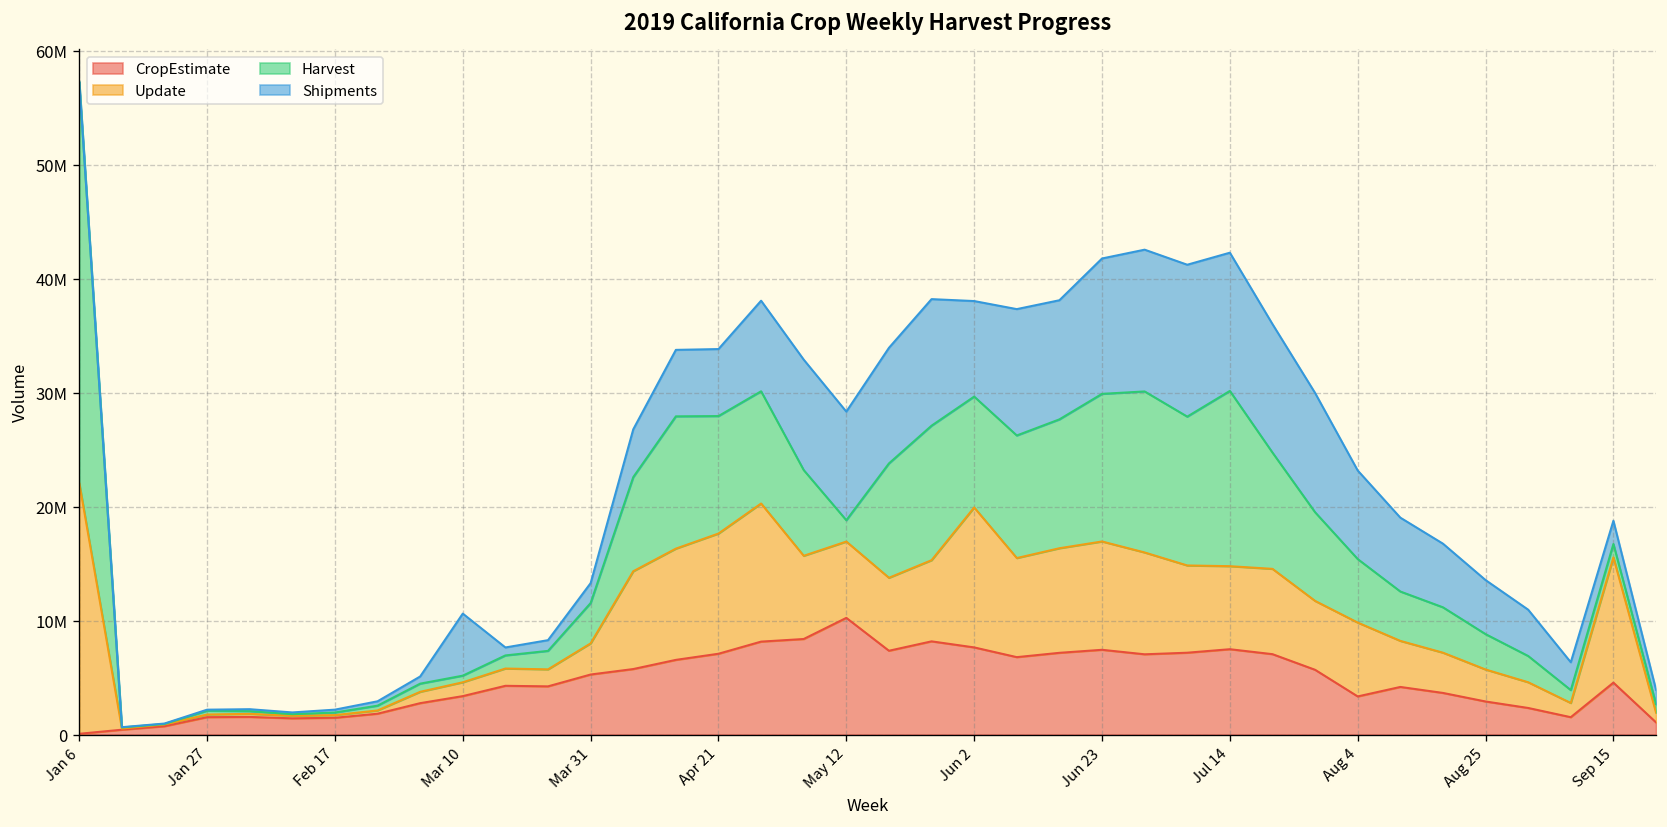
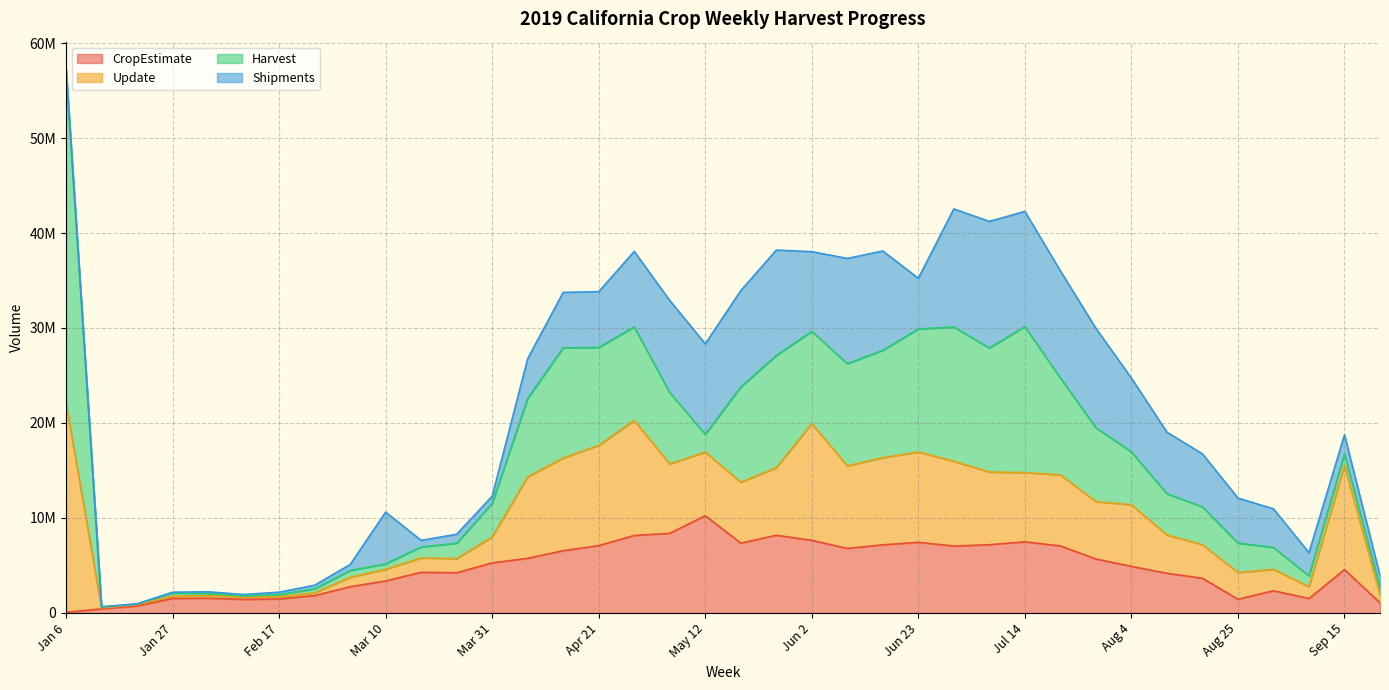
Shipments, Mar 31: 2000000 -> 1000000
Shipments, Jun 23: 12000000 -> 5000000
CropEstimate, Aug 4: 3000000 -> 5000000
CropEstimate, Aug 25: 3000000 -> 1000000
